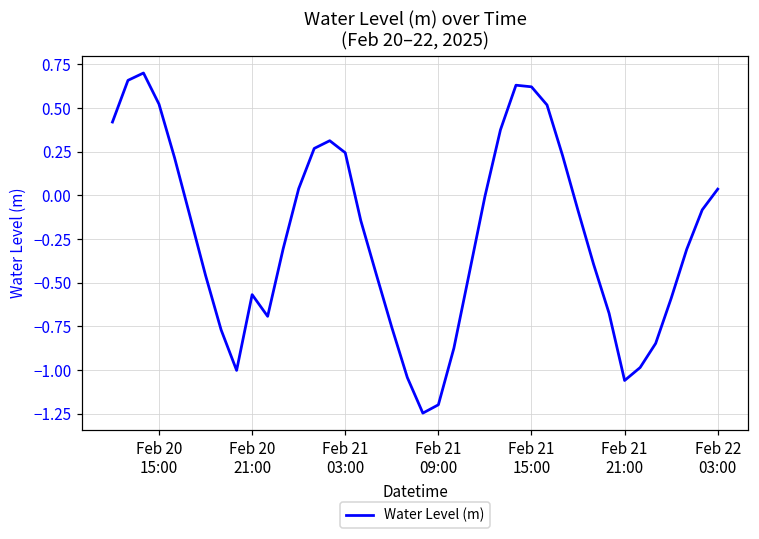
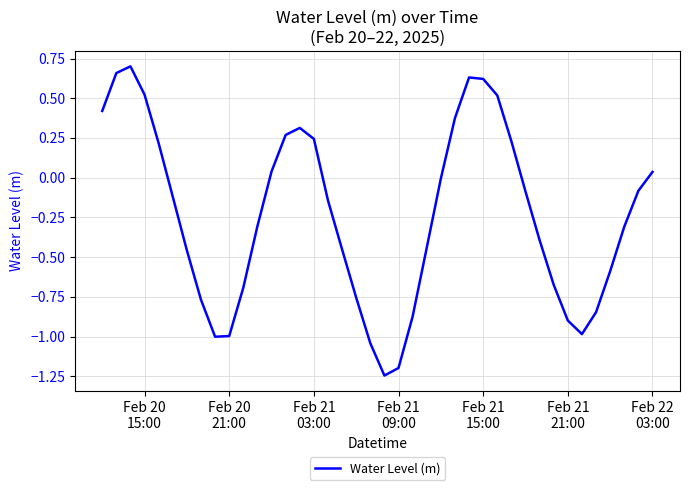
Feb 20 21:00: -0.57 -> -1.00
Feb 21 21:00: -1.06 -> -0.90
